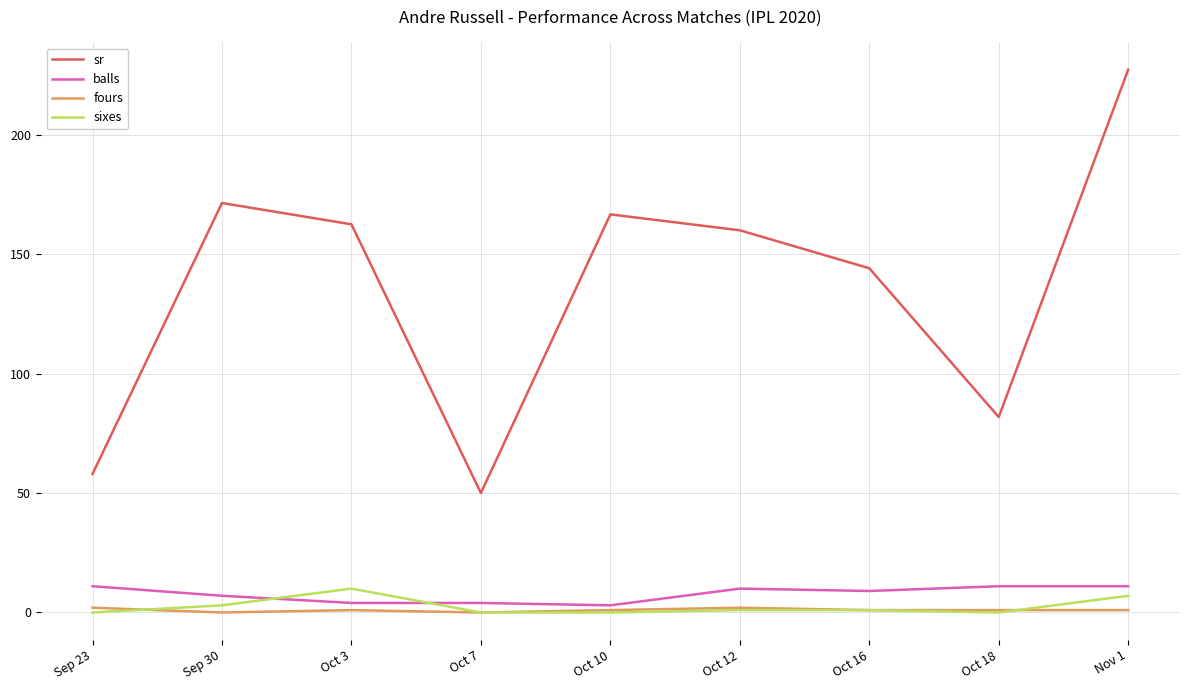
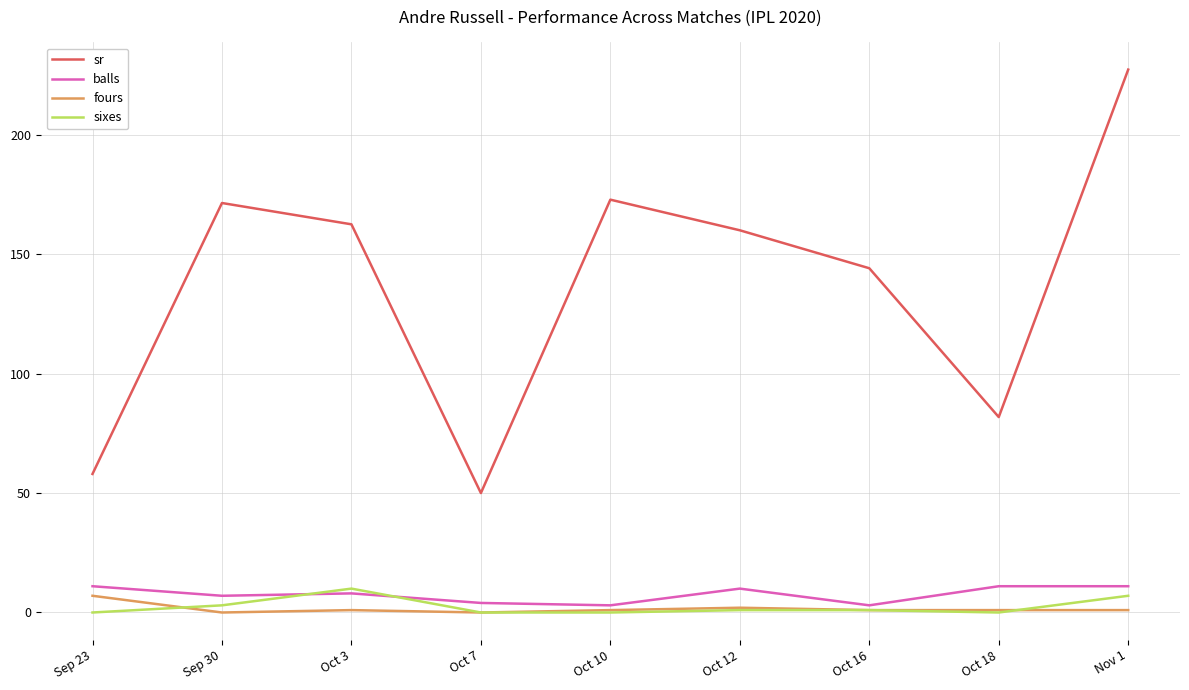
fours, Sep 23: 2 -> 7
balls, Oct 3: 4 -> 8
sr, Oct 10: 167 -> 173
balls, Oct 16: 9 -> 3
